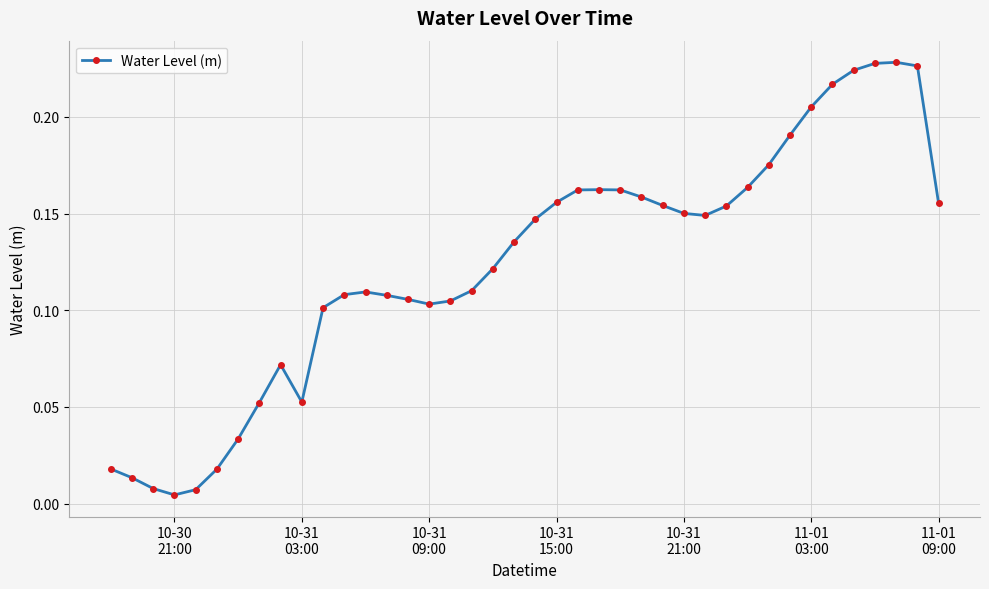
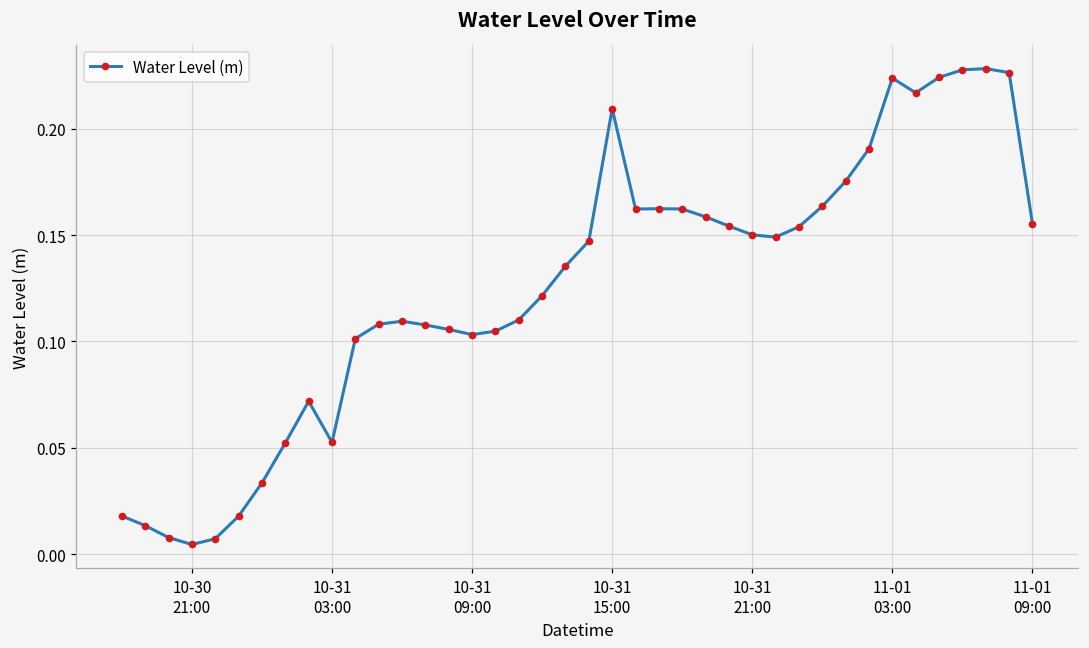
10-31 15:00: 0.156 -> 0.209
11-01 03:00: 0.205 -> 0.224
